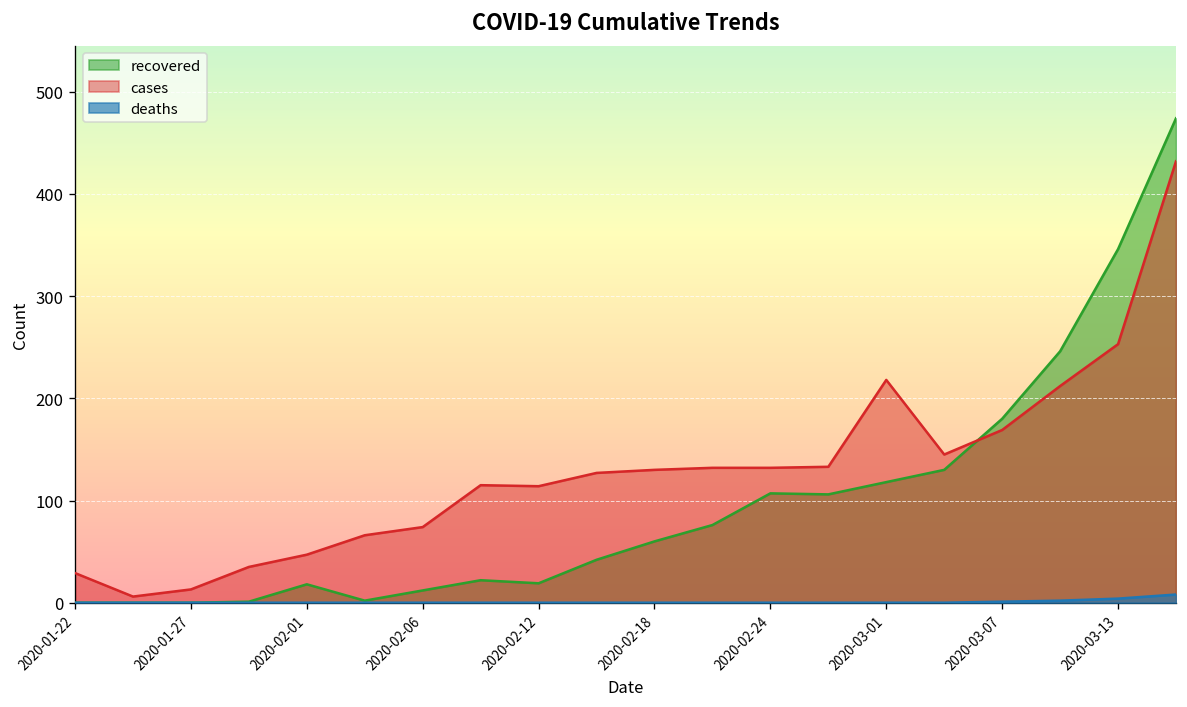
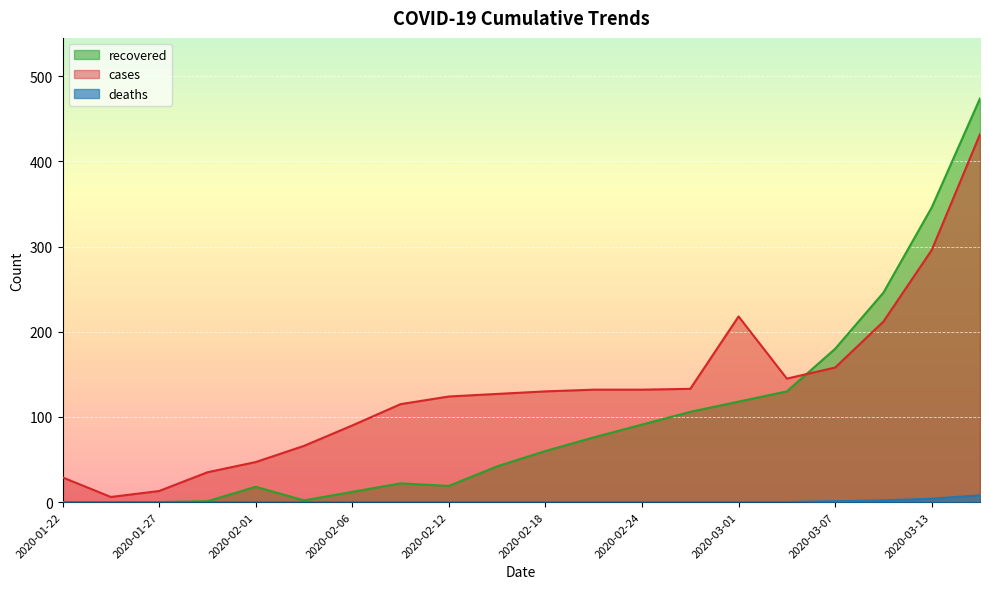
cases, 2020-02-06: 70 -> 90
cases, 2020-02-12: 110 -> 120
recovered, 2020-02-24: 110 -> 90
cases, 2020-03-07: 170 -> 160
cases, 2020-03-13: 250 -> 300
